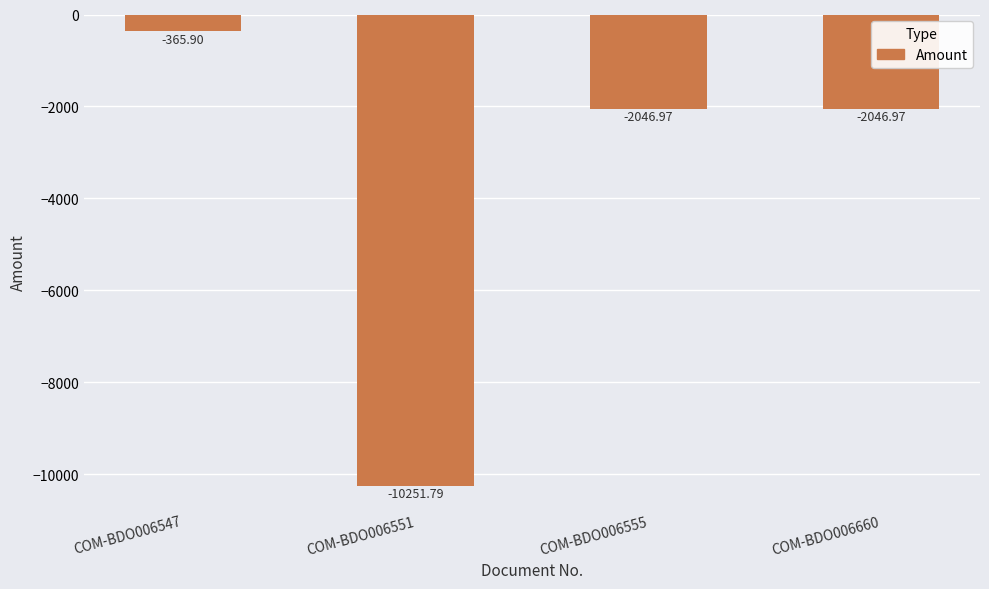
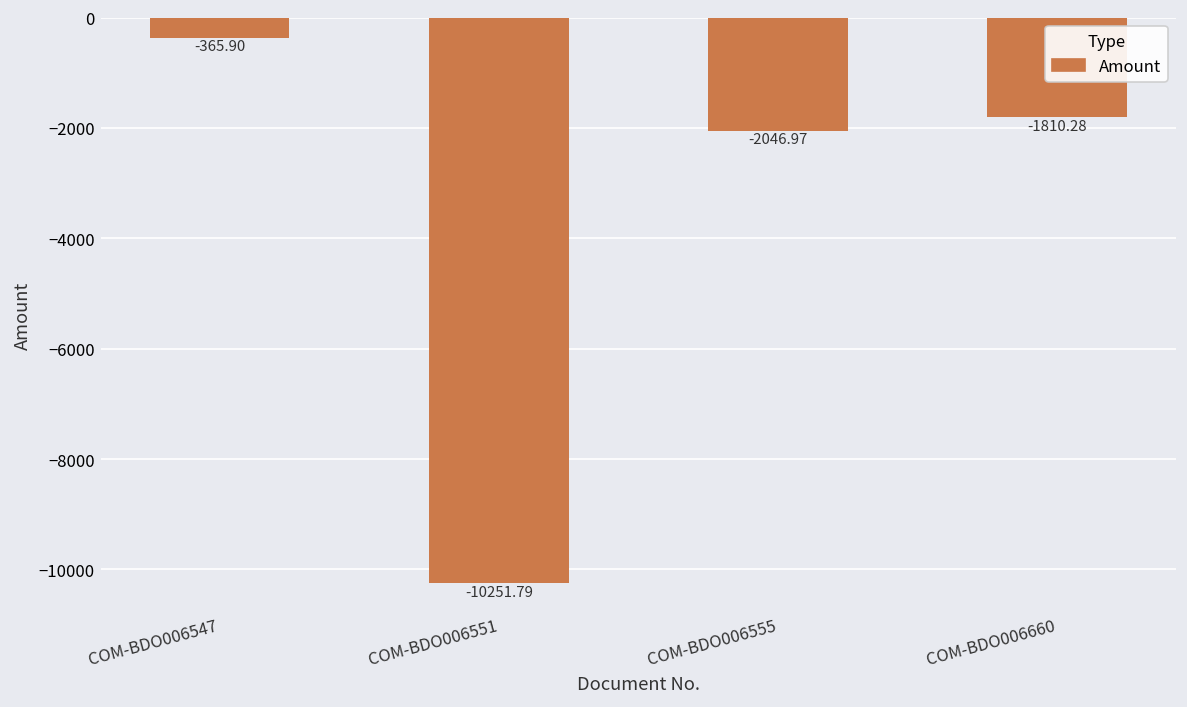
COM-BDO006660: -2046.97 -> -1810.28
